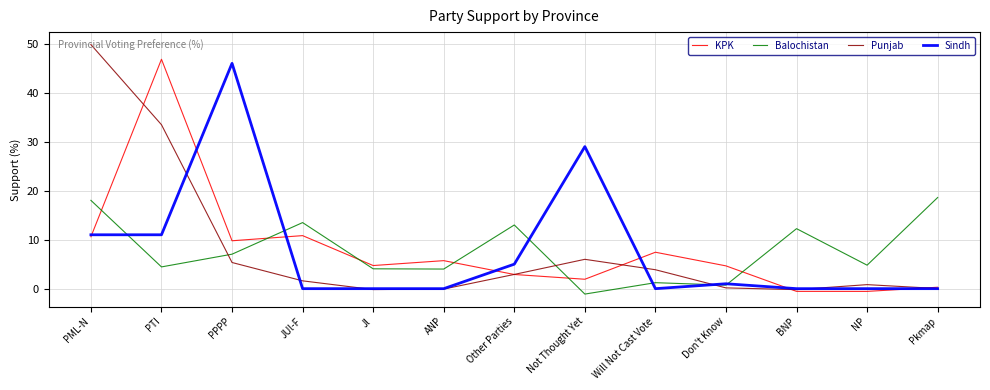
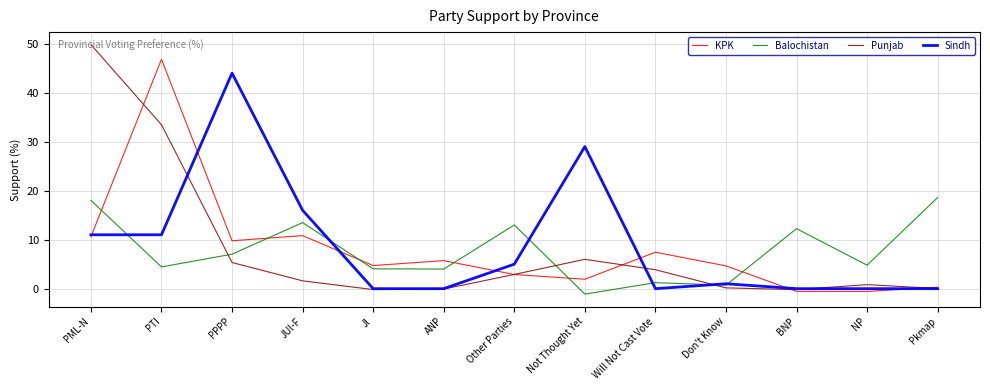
Sindh, PPPP: 46 -> 44
Sindh, JUl-F: 0 -> 16
